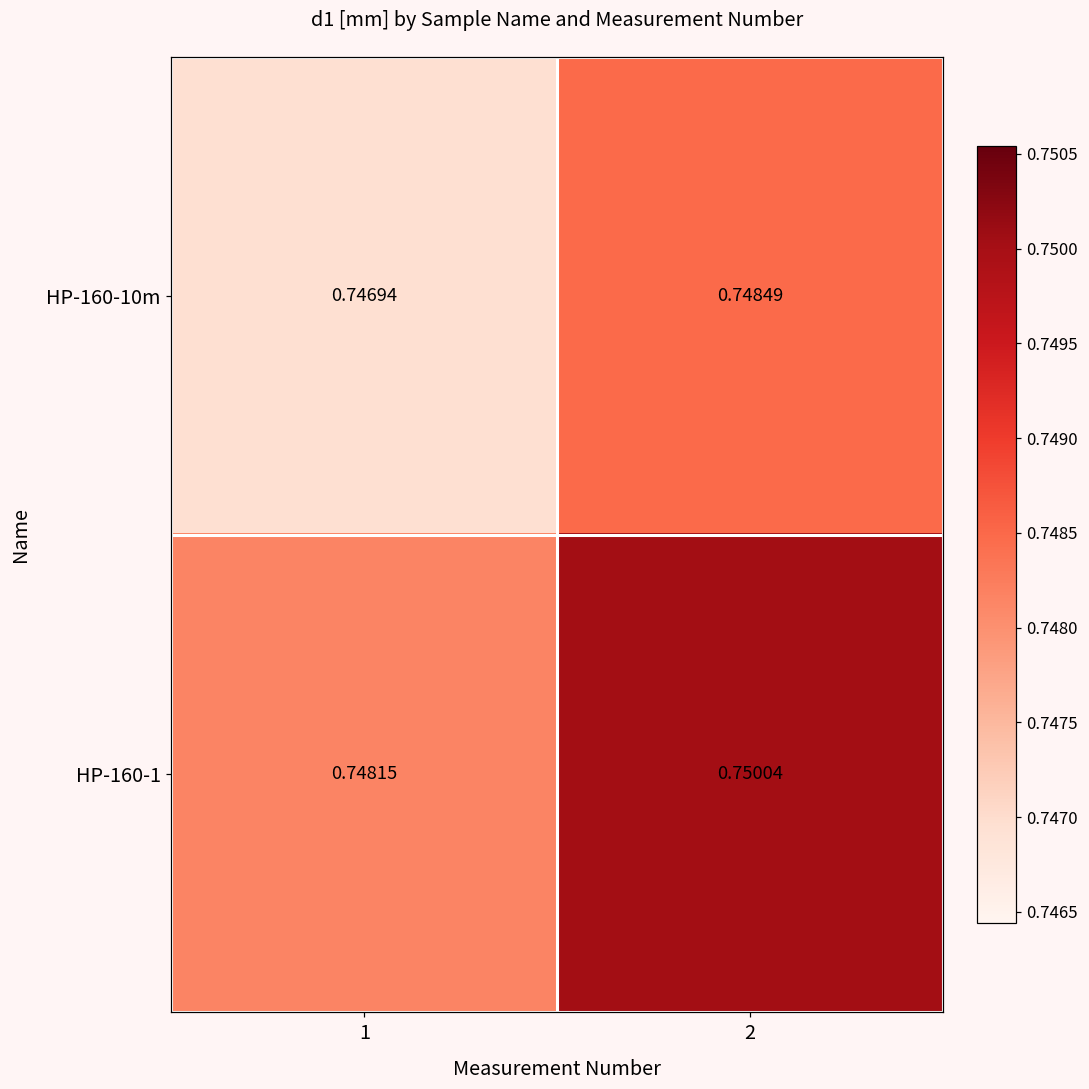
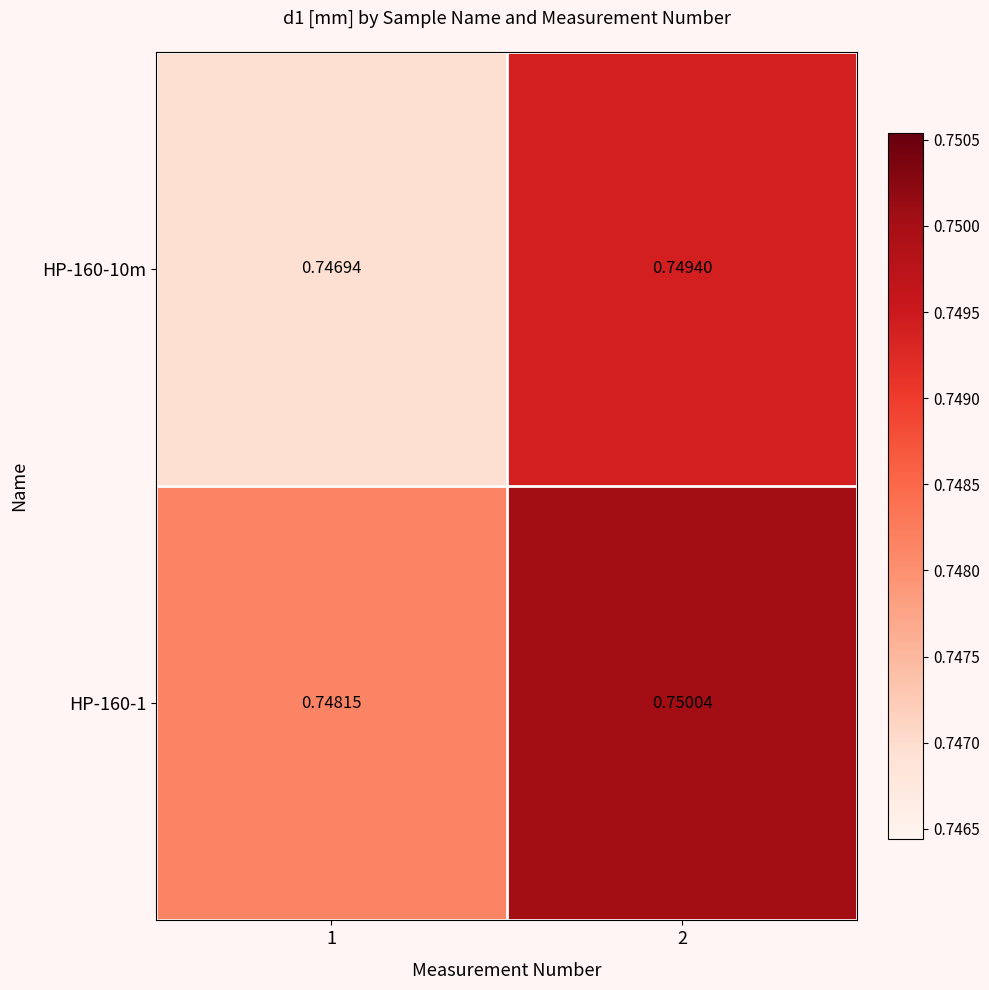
HP-160-10m, 2: 0.74849 -> 0.74940
